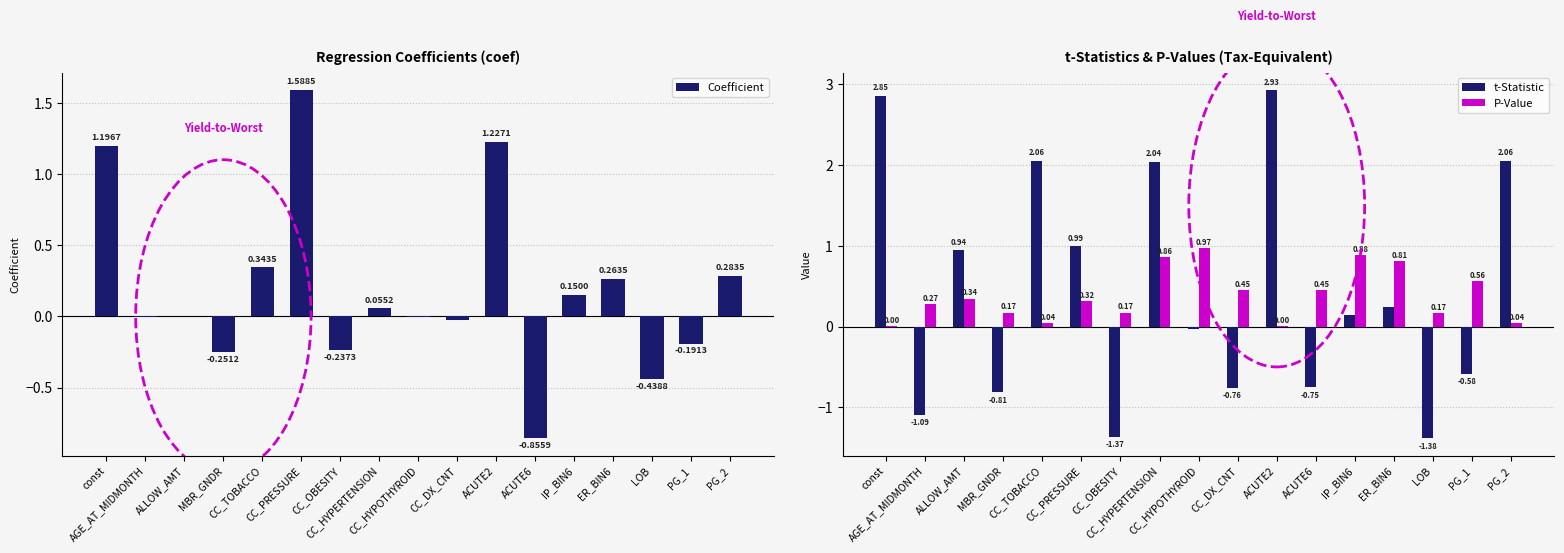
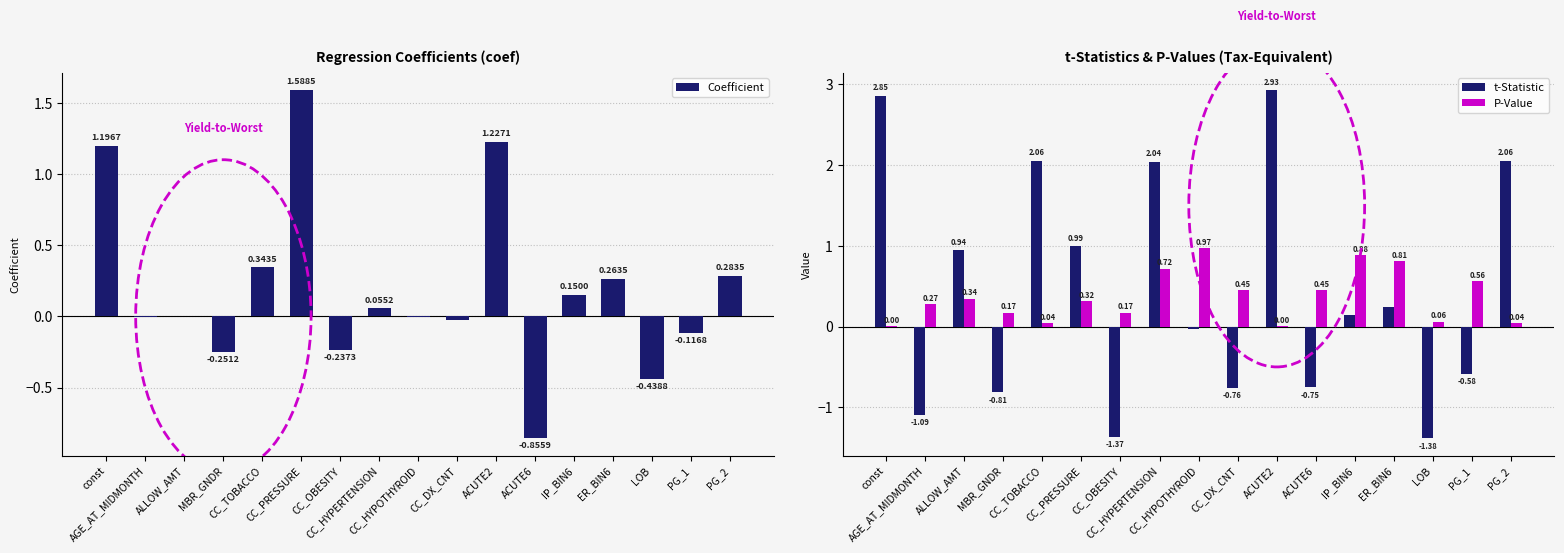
Regression Coefficients (coef), PG_1: -0.1913 -> -0.1168
t-Statistics & P-Values (Tax-Equivalent), P-Value, CC_HYPERTENSION: 0.86 -> 0.72
t-Statistics & P-Values (Tax-Equivalent), P-Value, LOB: 0.17 -> 0.06
